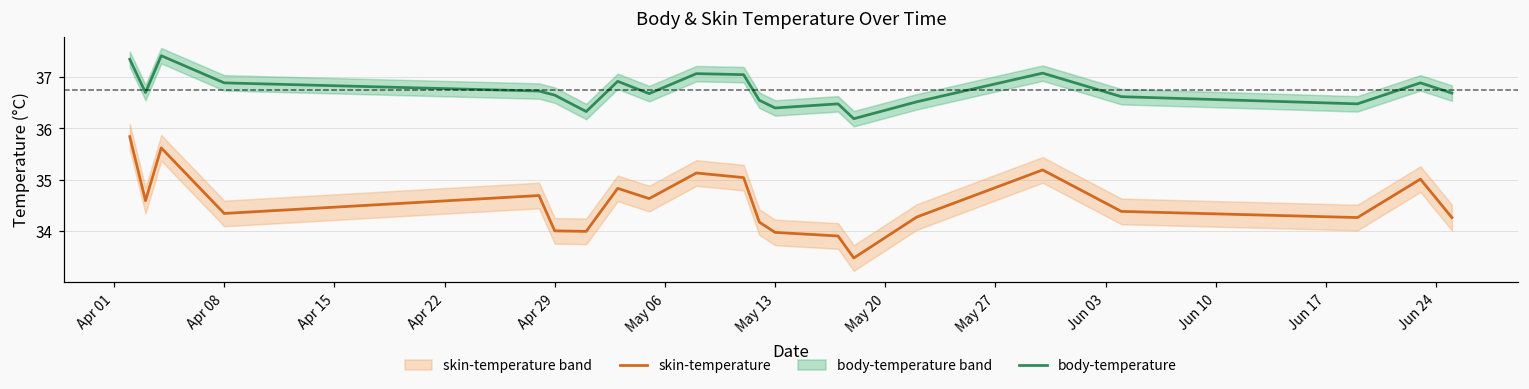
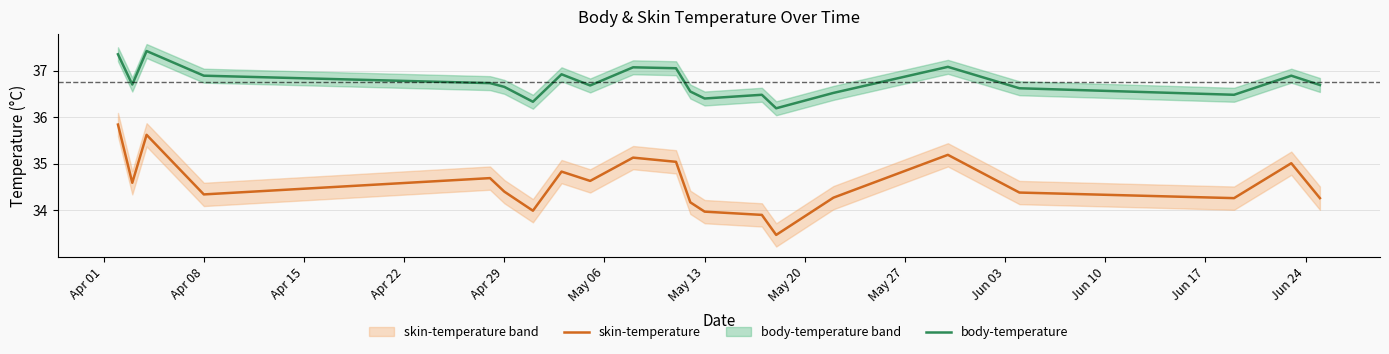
skin-temperature, Apr 29: 34.0 -> 34.4
